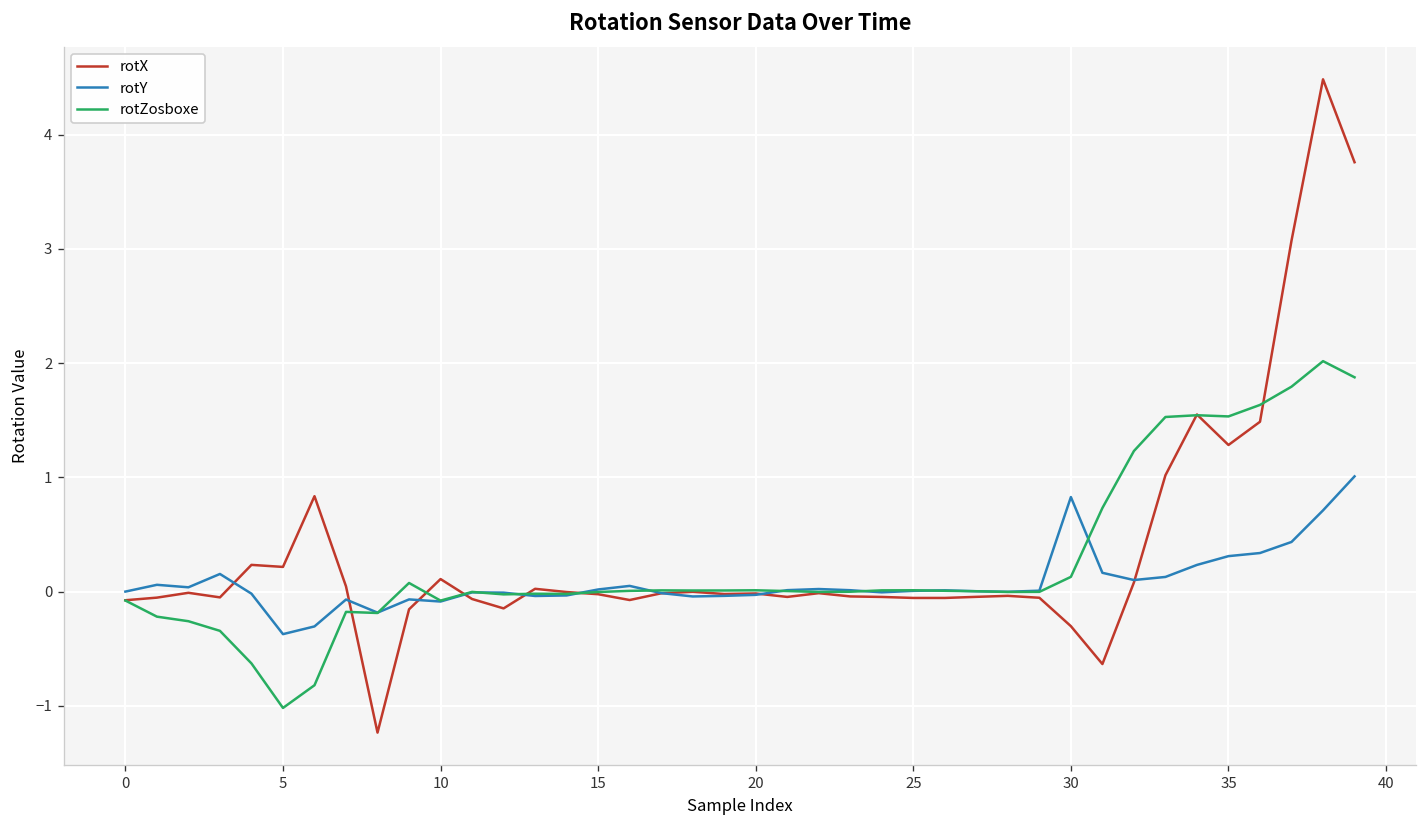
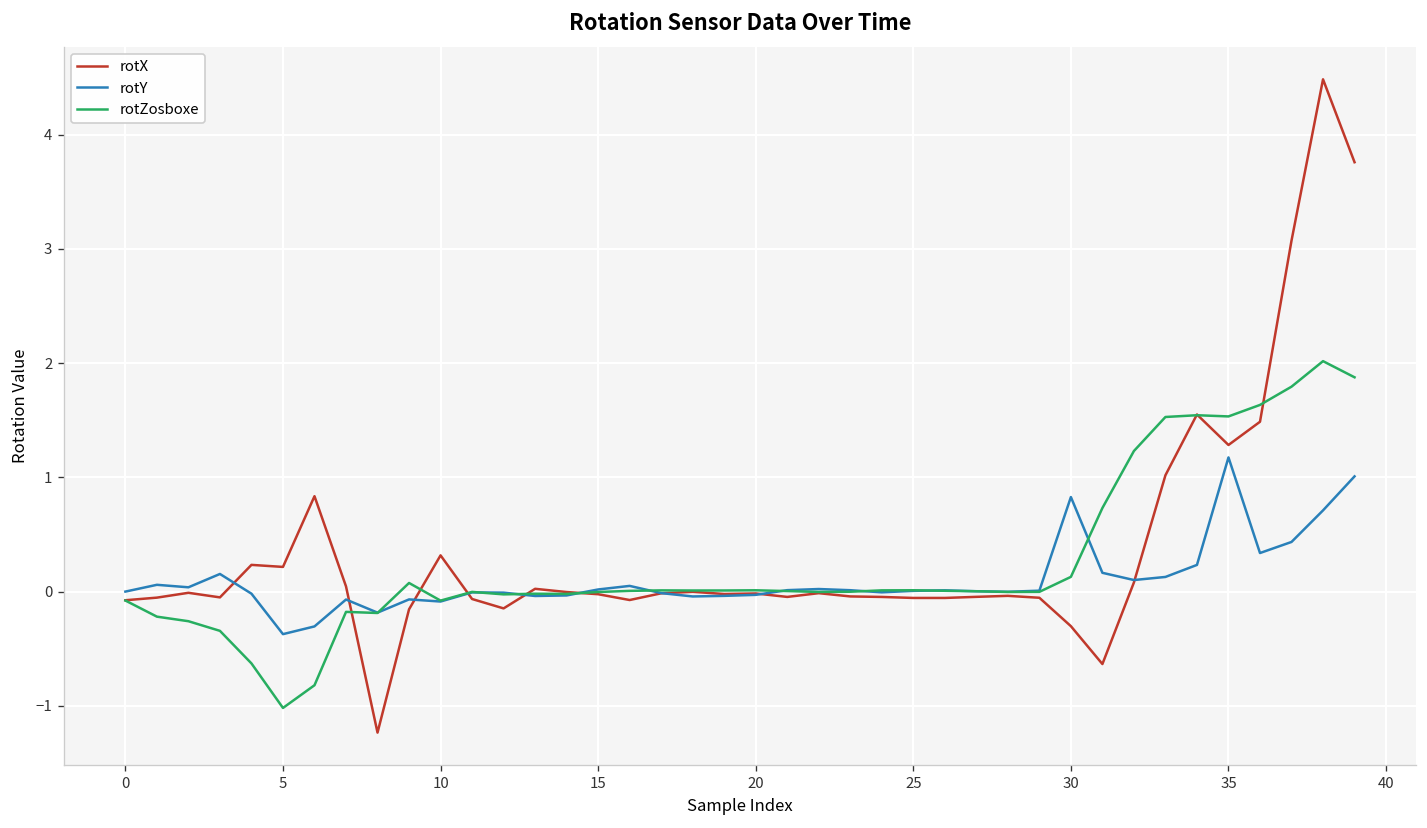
rotX, 10: 0.1 -> 0.3
rotY, 35: 0.3 -> 1.2
